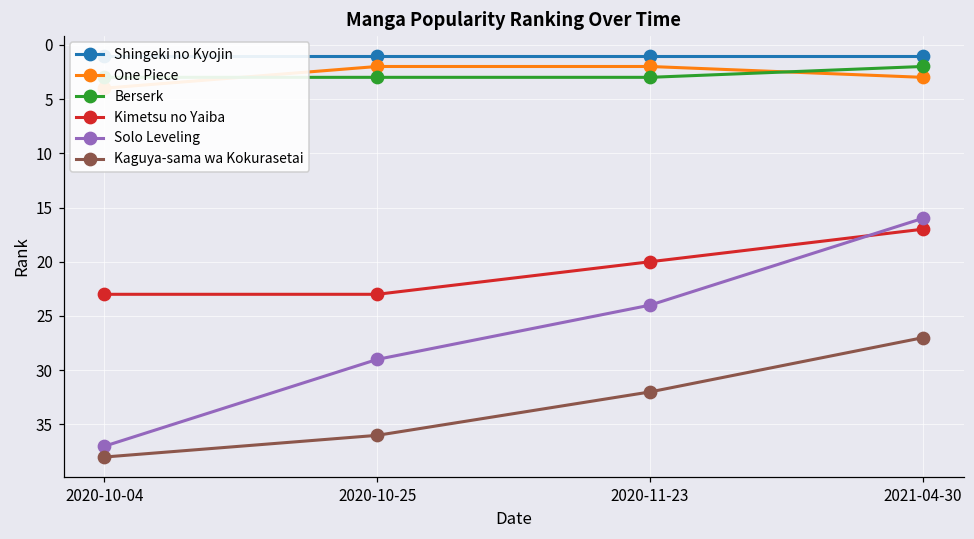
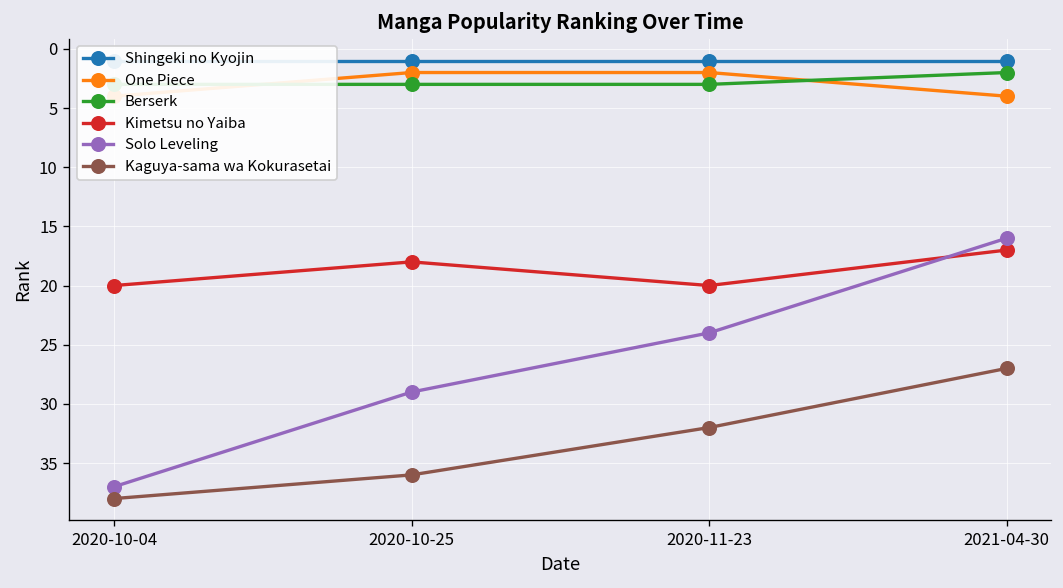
Kimetsu no Yaiba, 2020-10-04: 23 -> 20
Kimetsu no Yaiba, 2020-10-25: 23 -> 18
One Piece, 2021-04-30: 3 -> 4
